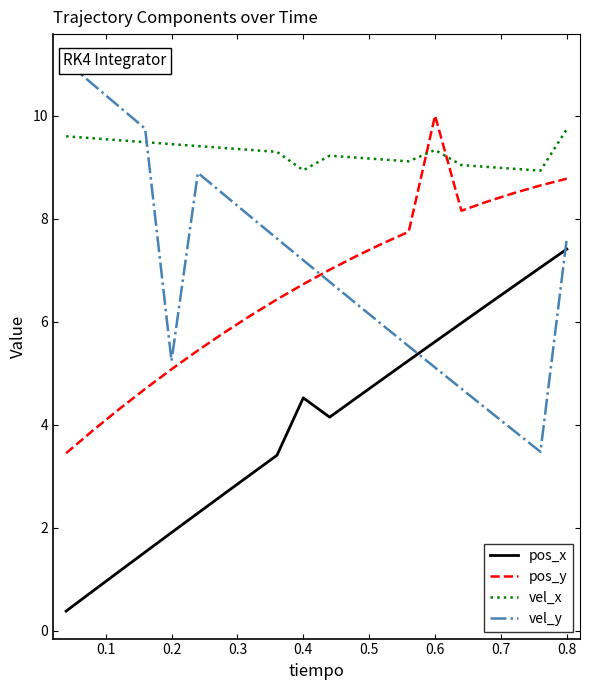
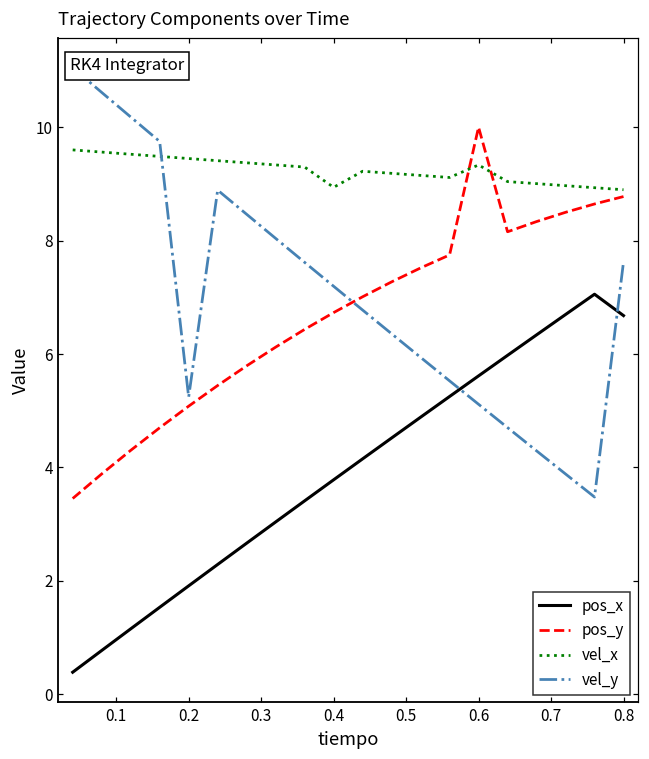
pos_x, 0.4: 4.5 -> 3.8
pos_x, 0.8: 7.4 -> 6.7
vel_x, 0.8: 9.7 -> 8.9
